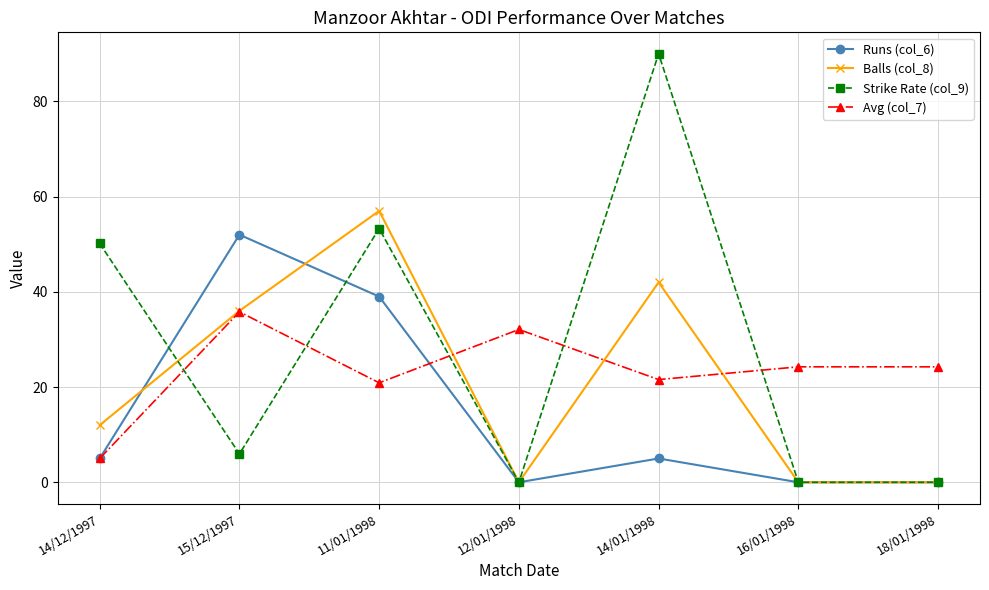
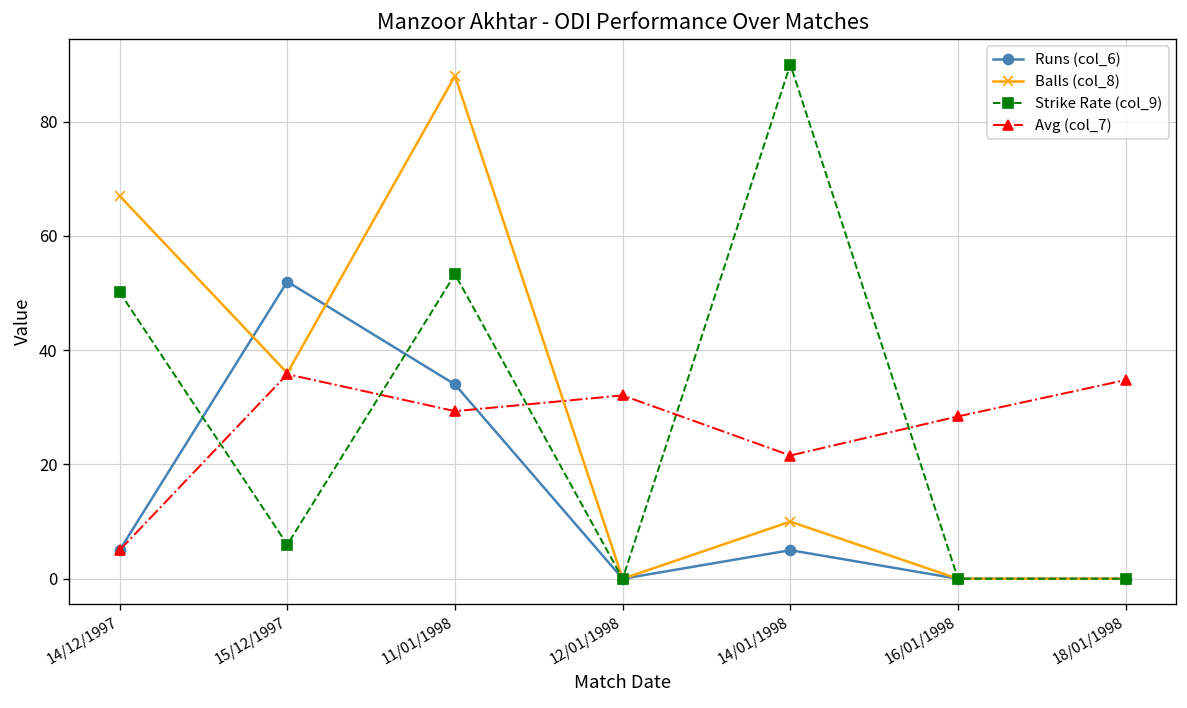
Balls (col_8), 14/12/1997: 12 -> 67
Runs (col_6), 11/01/1998: 39 -> 34
Balls (col_8), 11/01/1998: 57 -> 88
Avg (col_7), 11/01/1998: 21 -> 29
Balls (col_8), 14/01/1998: 42 -> 10
Avg (col_7), 16/01/1998: 24 -> 28
Avg (col_7), 18/01/1998: 24 -> 35
